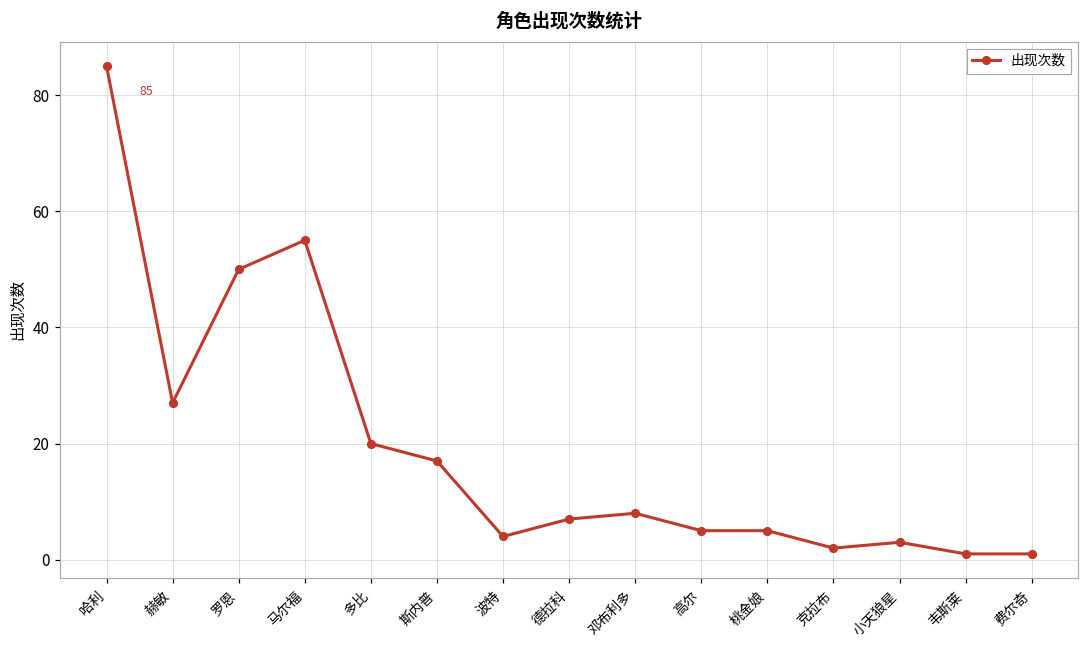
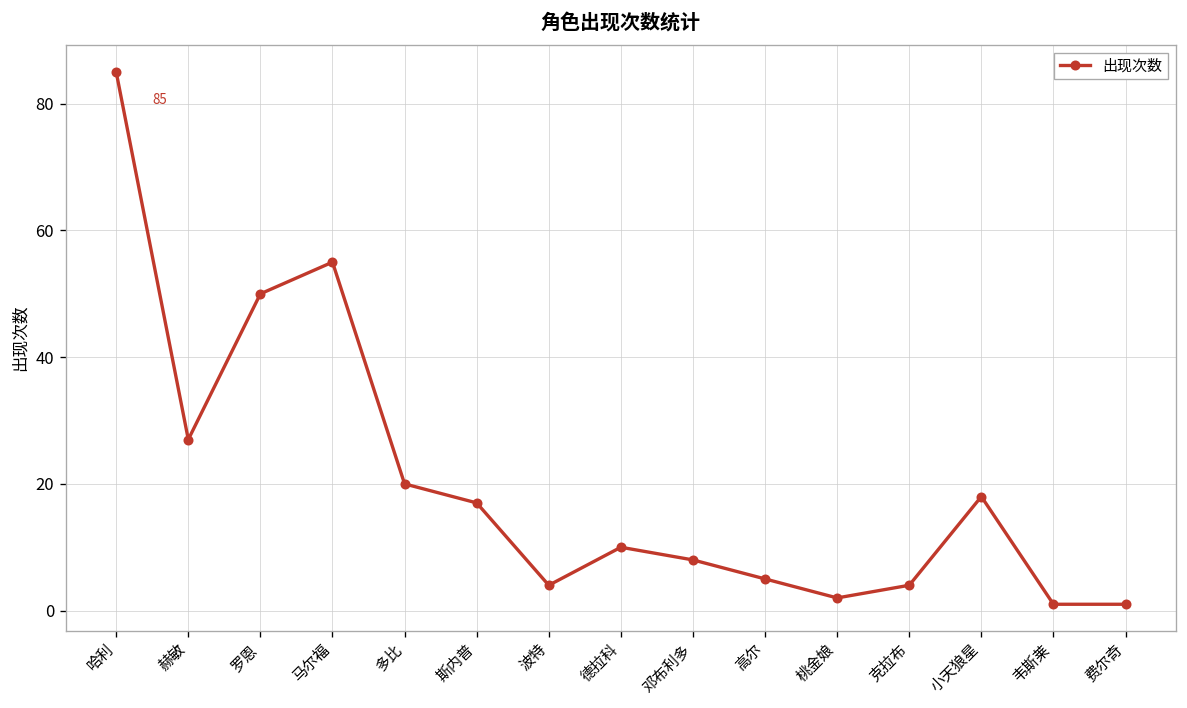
德拉科: 7 -> 10
桃金娘: 5 -> 2
克拉布: 2 -> 4
小天狼星: 3 -> 18
